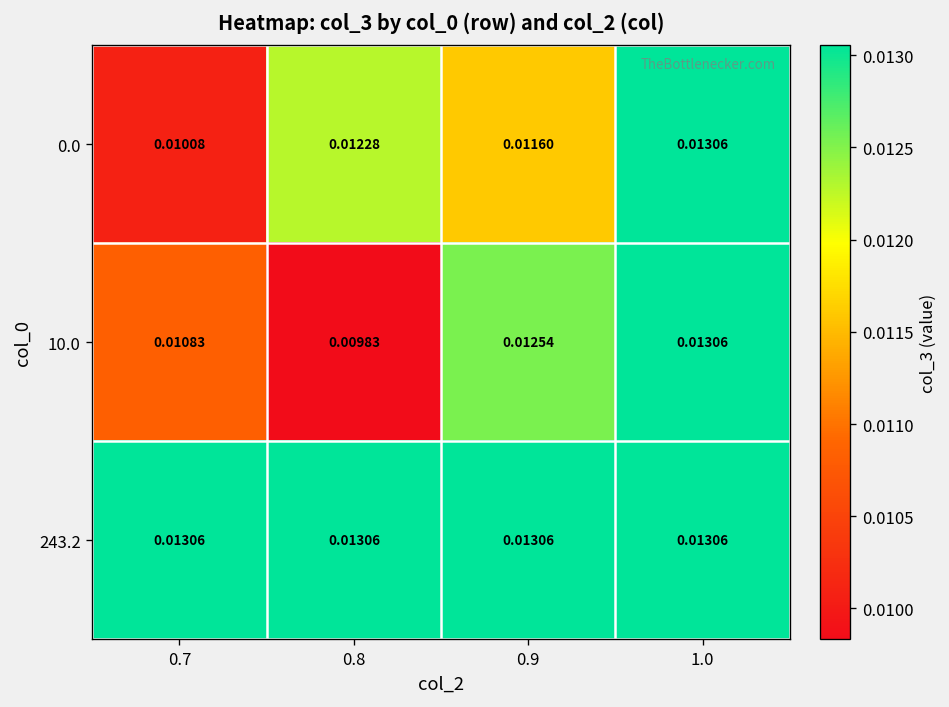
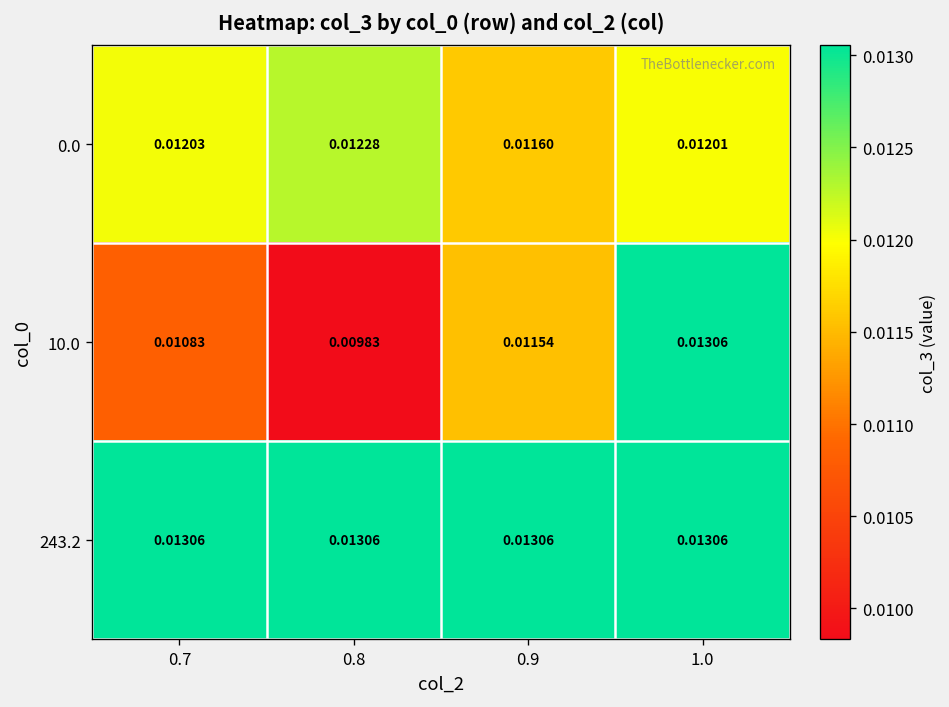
0.0, 0.7: 0.01008 -> 0.01203
0.0, 1.0: 0.01306 -> 0.01201
10.0, 0.9: 0.01254 -> 0.01154
